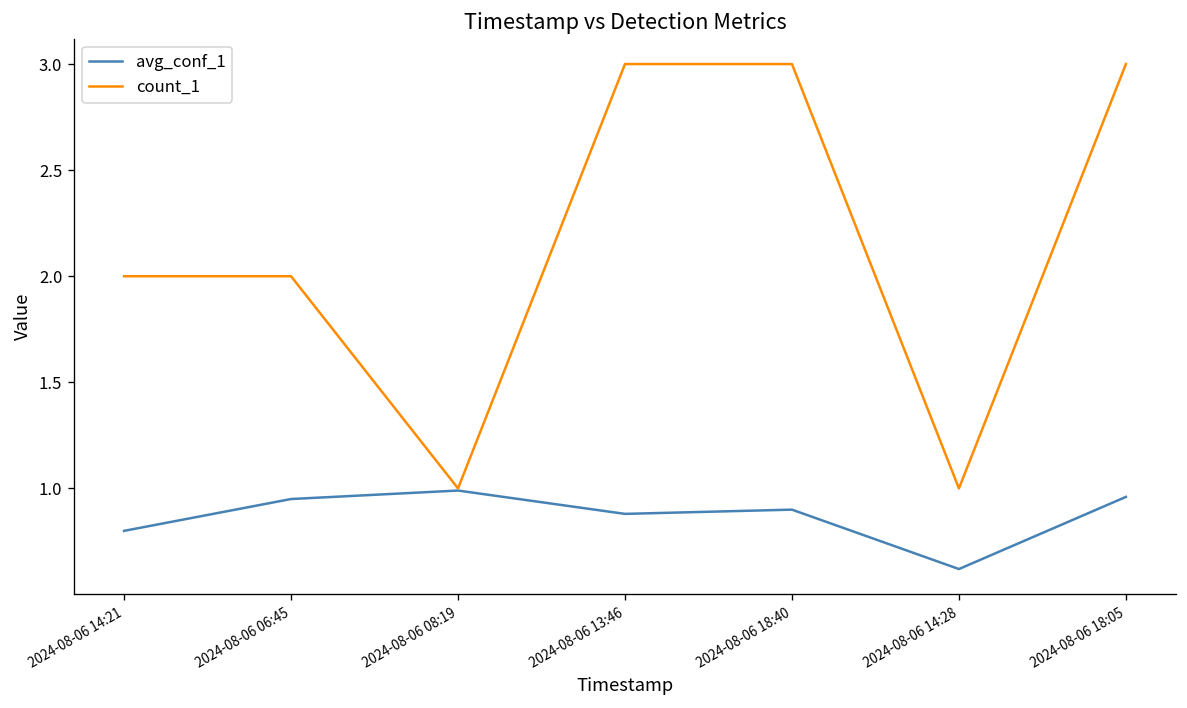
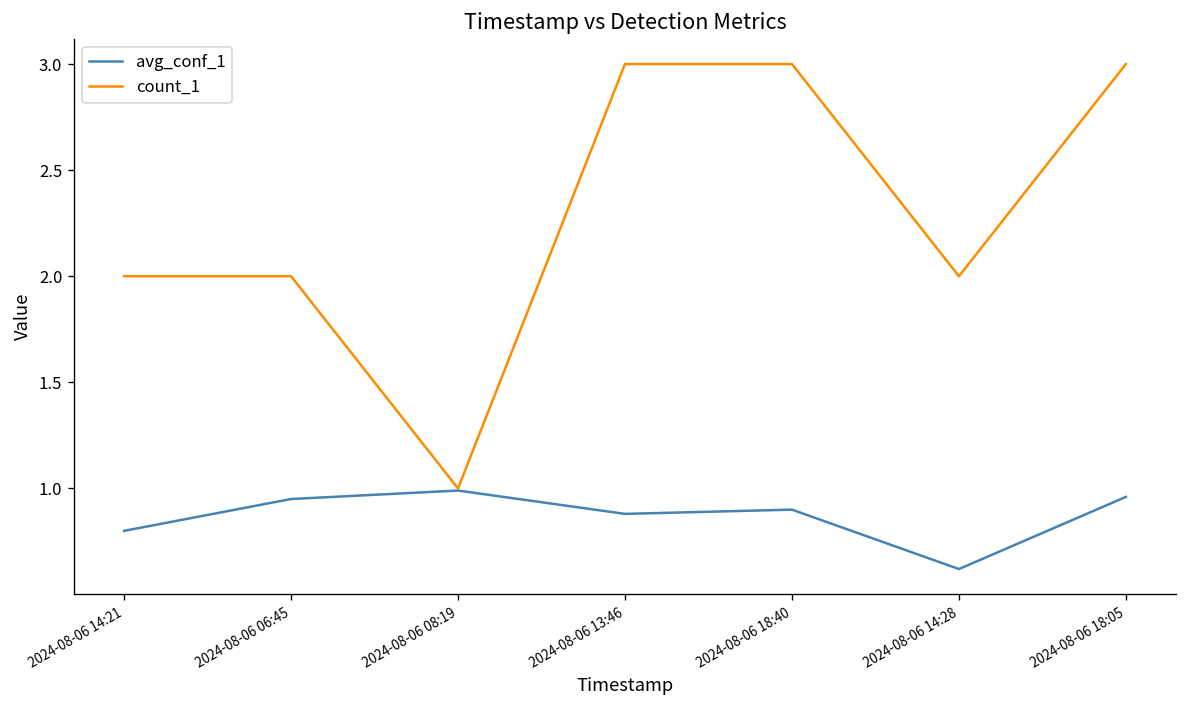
count_1, 2024-08-06 14:28: 1 -> 2
